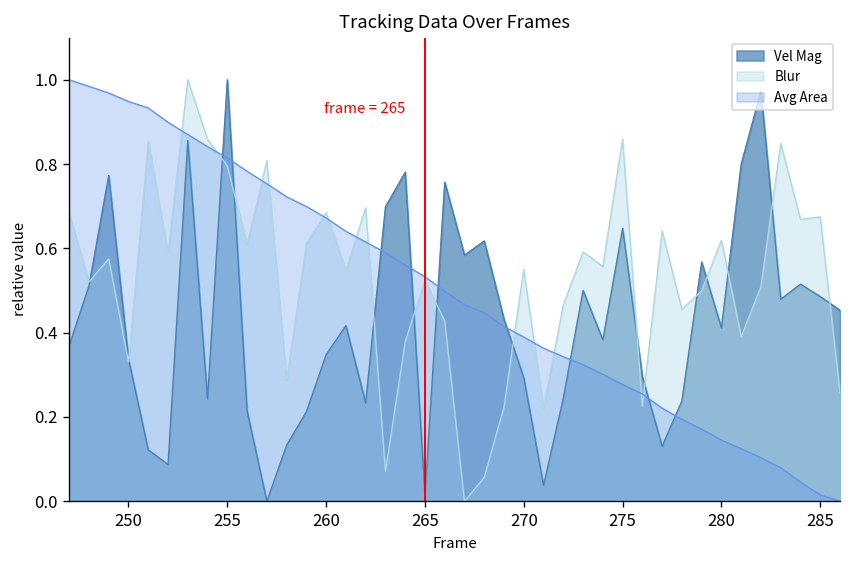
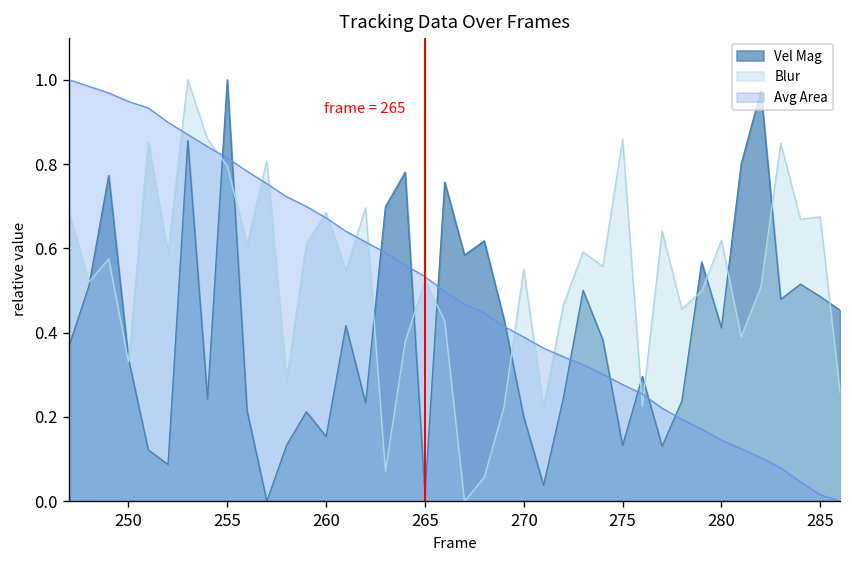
Vel Mag, 260: 0.35 -> 0.15
Vel Mag, 270: 0.29 -> 0.20
Vel Mag, 275: 0.65 -> 0.13
